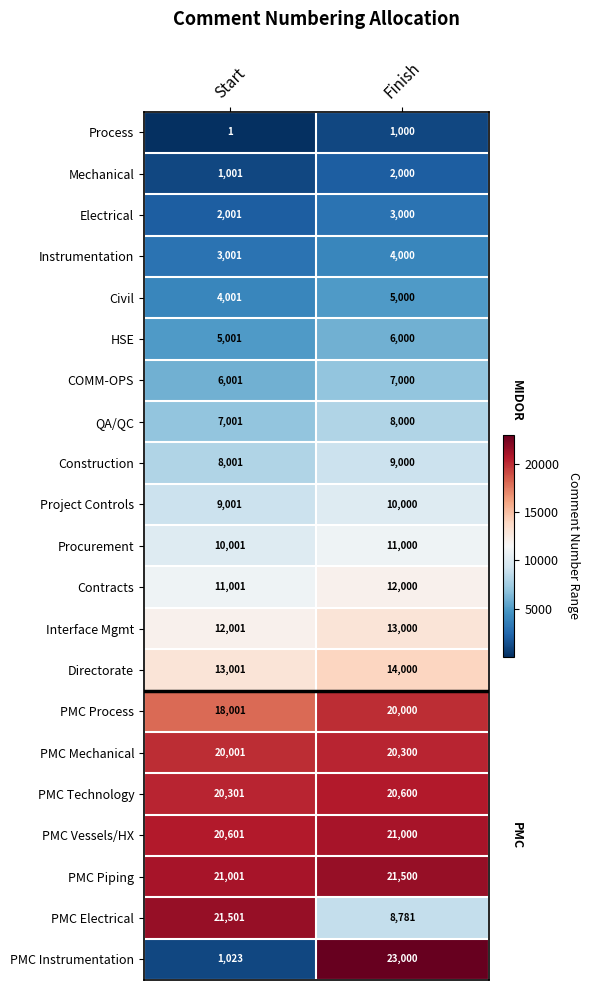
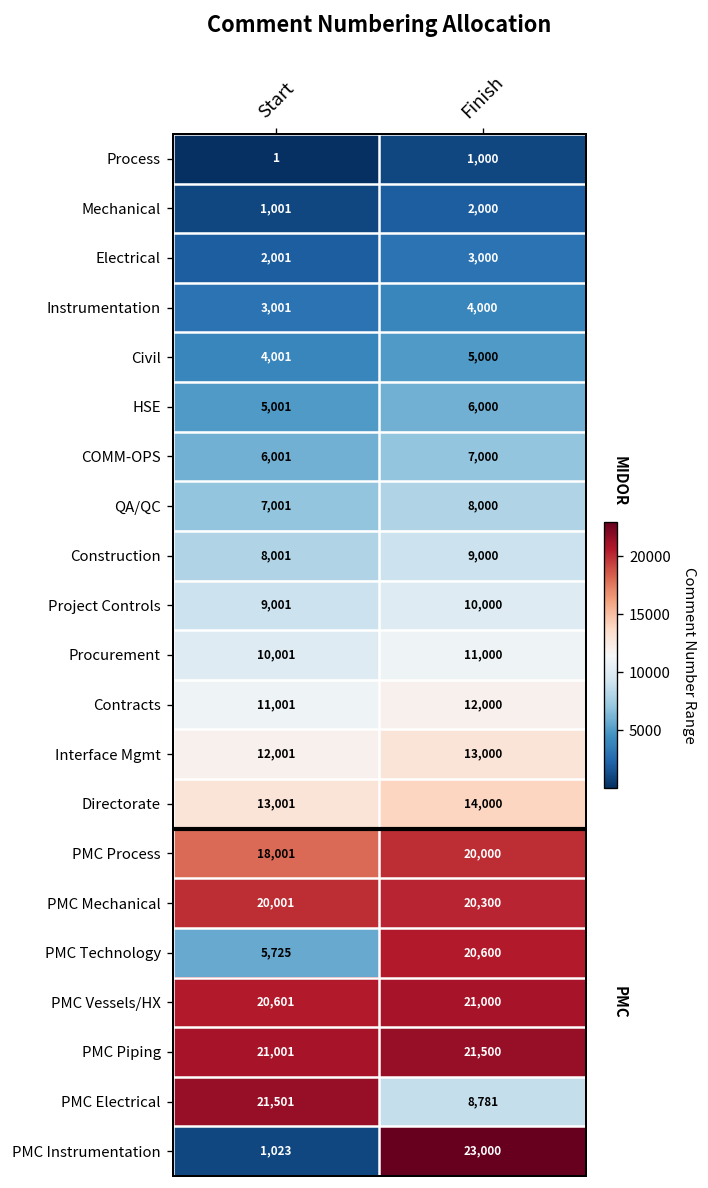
PMC Technology, Start: 20,301 -> 5,725
